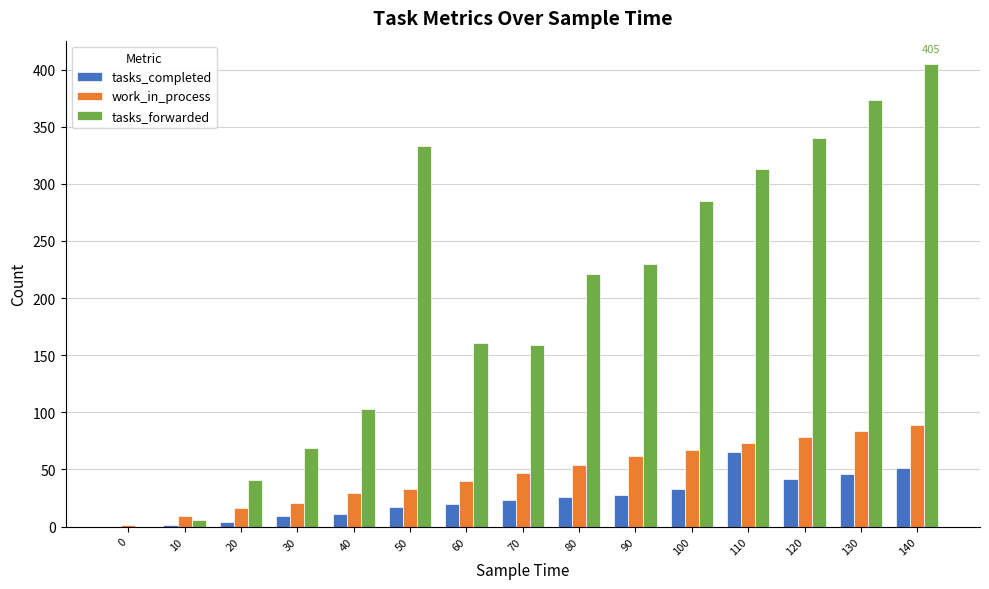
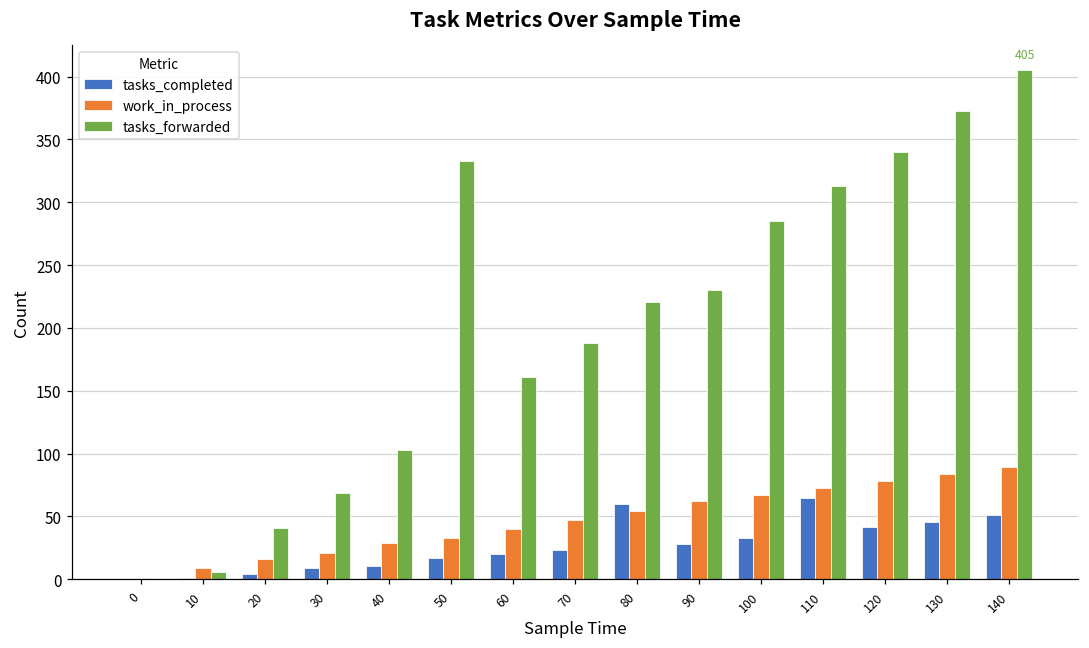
tasks_forwarded, 70: 159 -> 188
tasks_completed, 80: 26 -> 60
